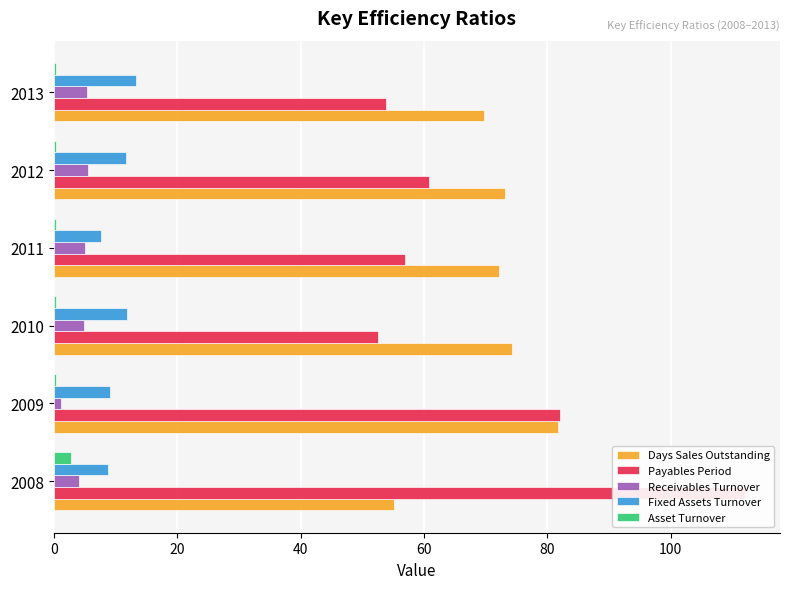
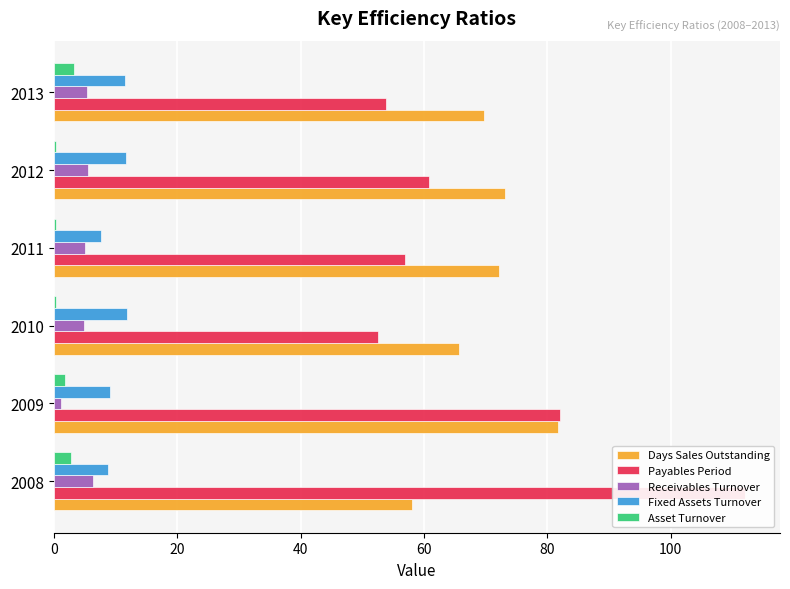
Asset Turnover, 2013: 0 -> 3
Fixed Assets Turnover, 2013: 13 -> 12
Days Sales Outstanding, 2010: 74 -> 66
Asset Turnover, 2009: 0 -> 2
Receivables Turnover, 2008: 4 -> 6
Days Sales Outstanding, 2008: 55 -> 58
